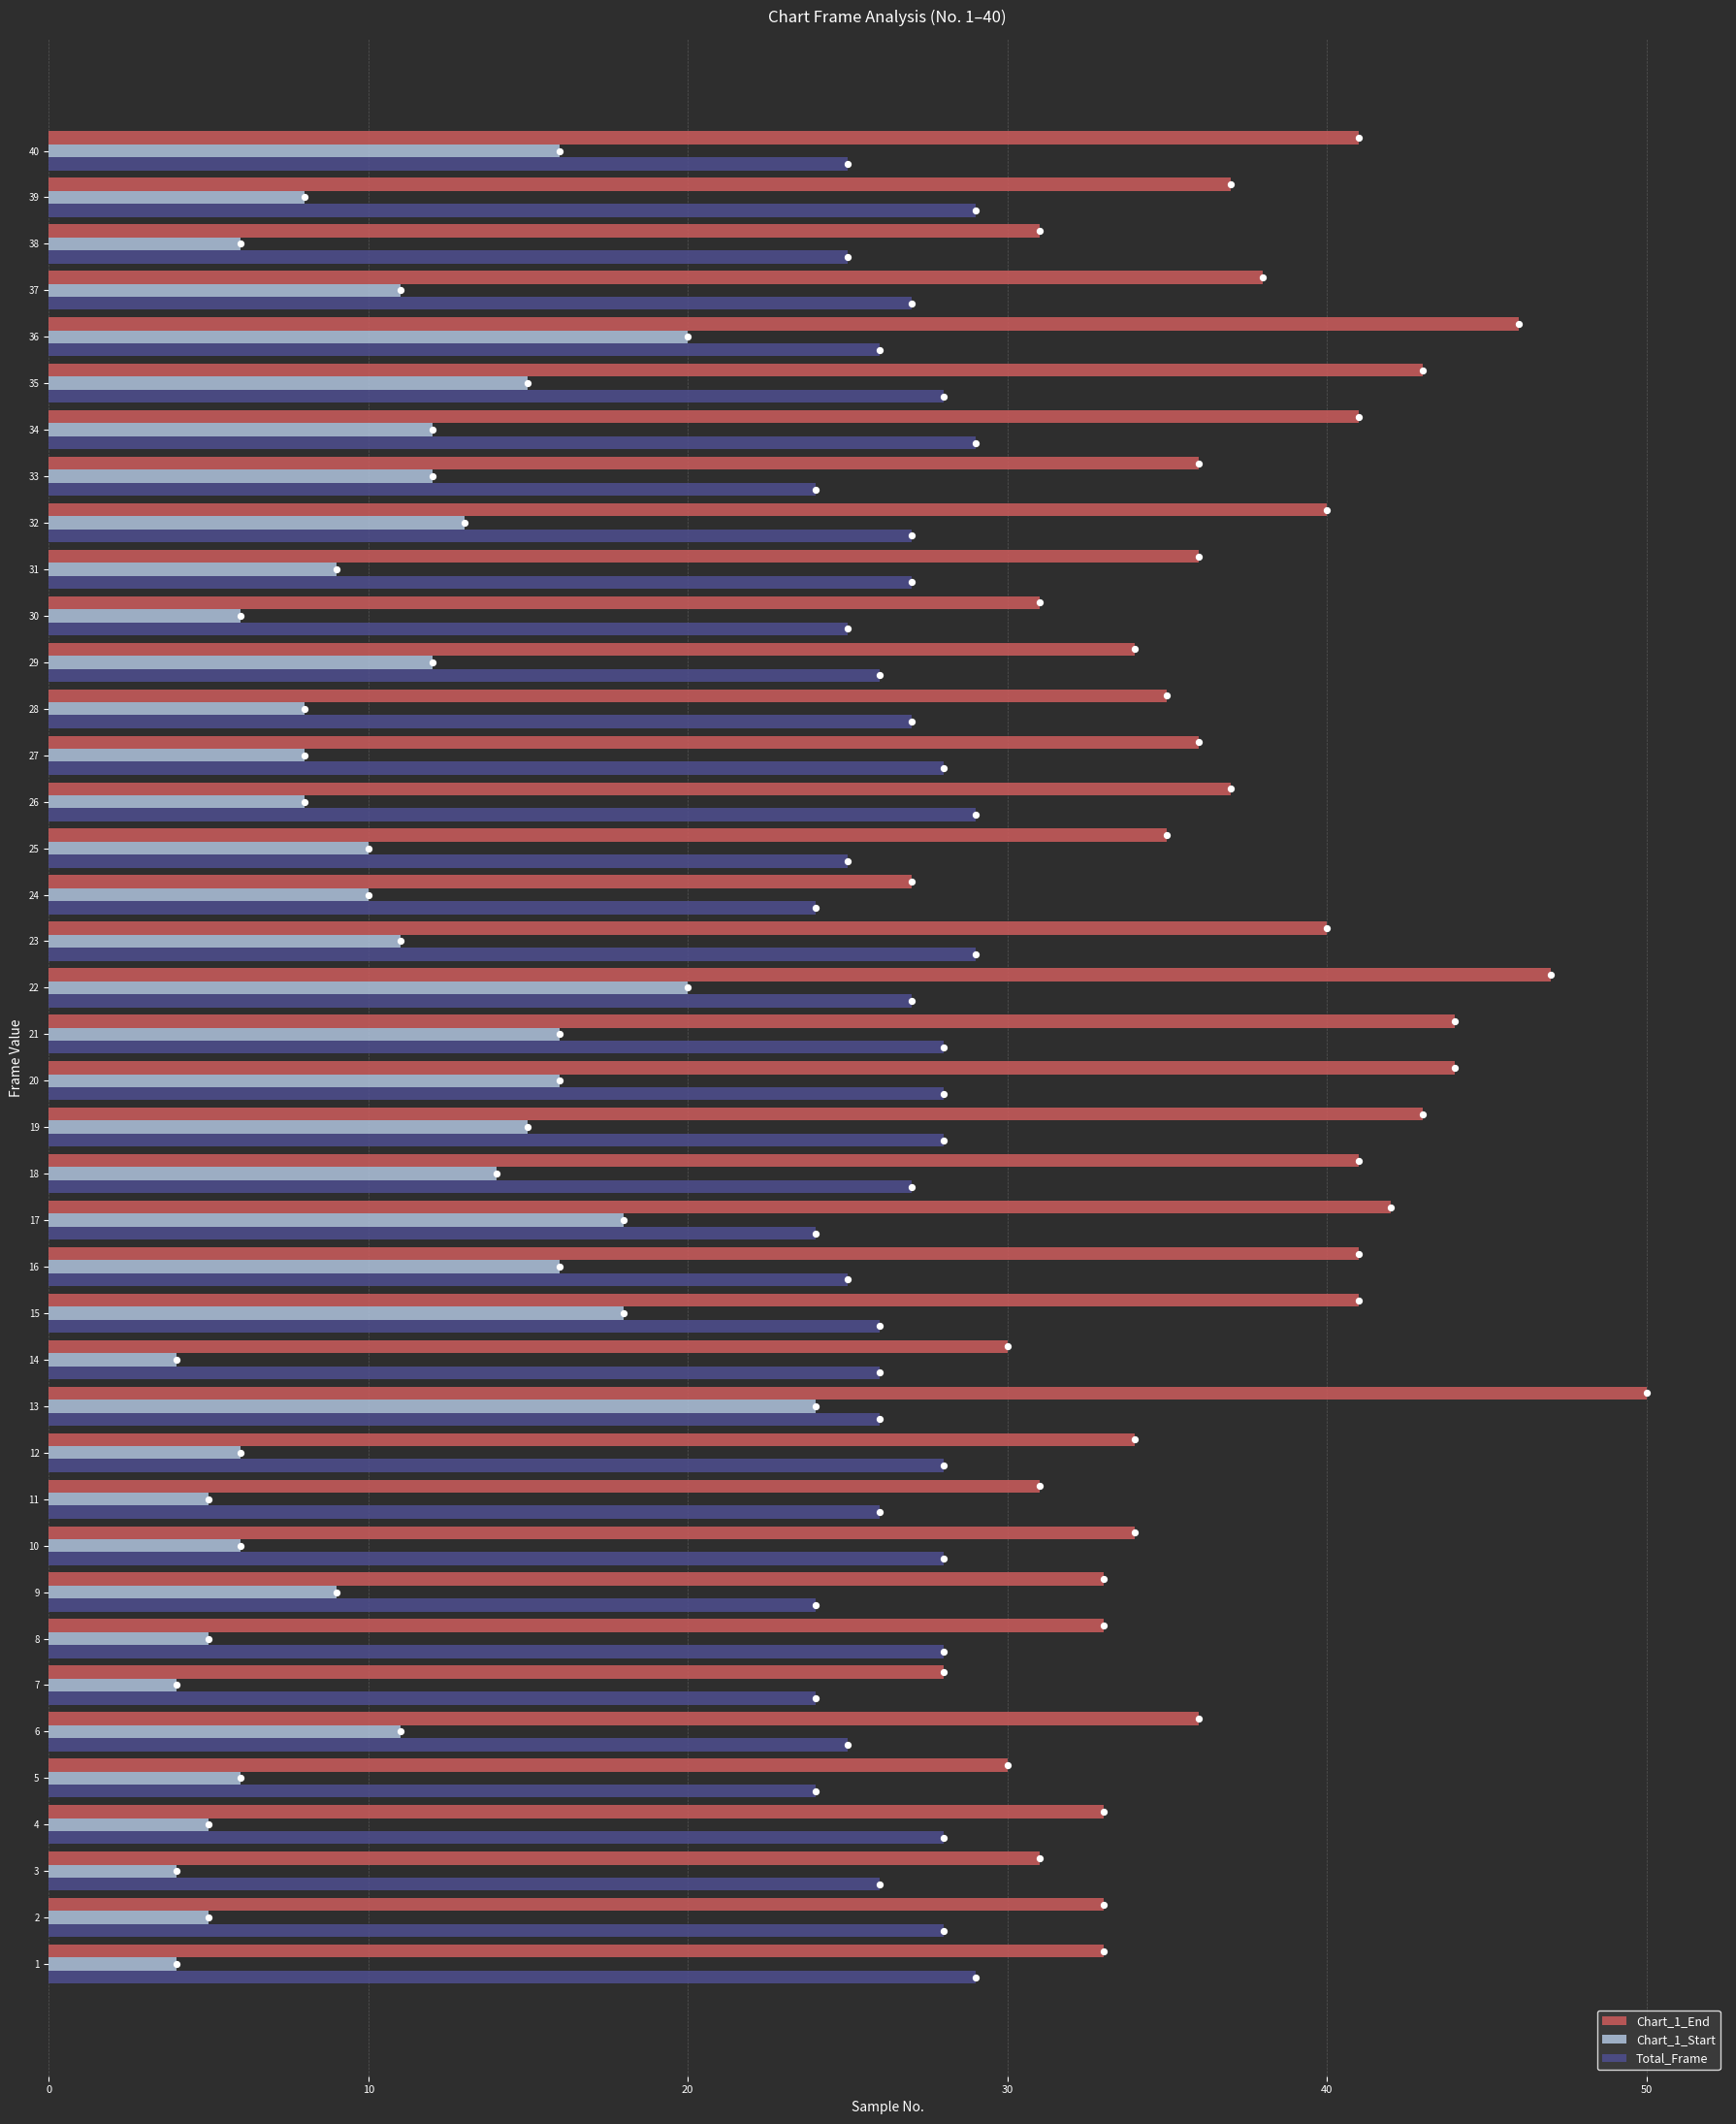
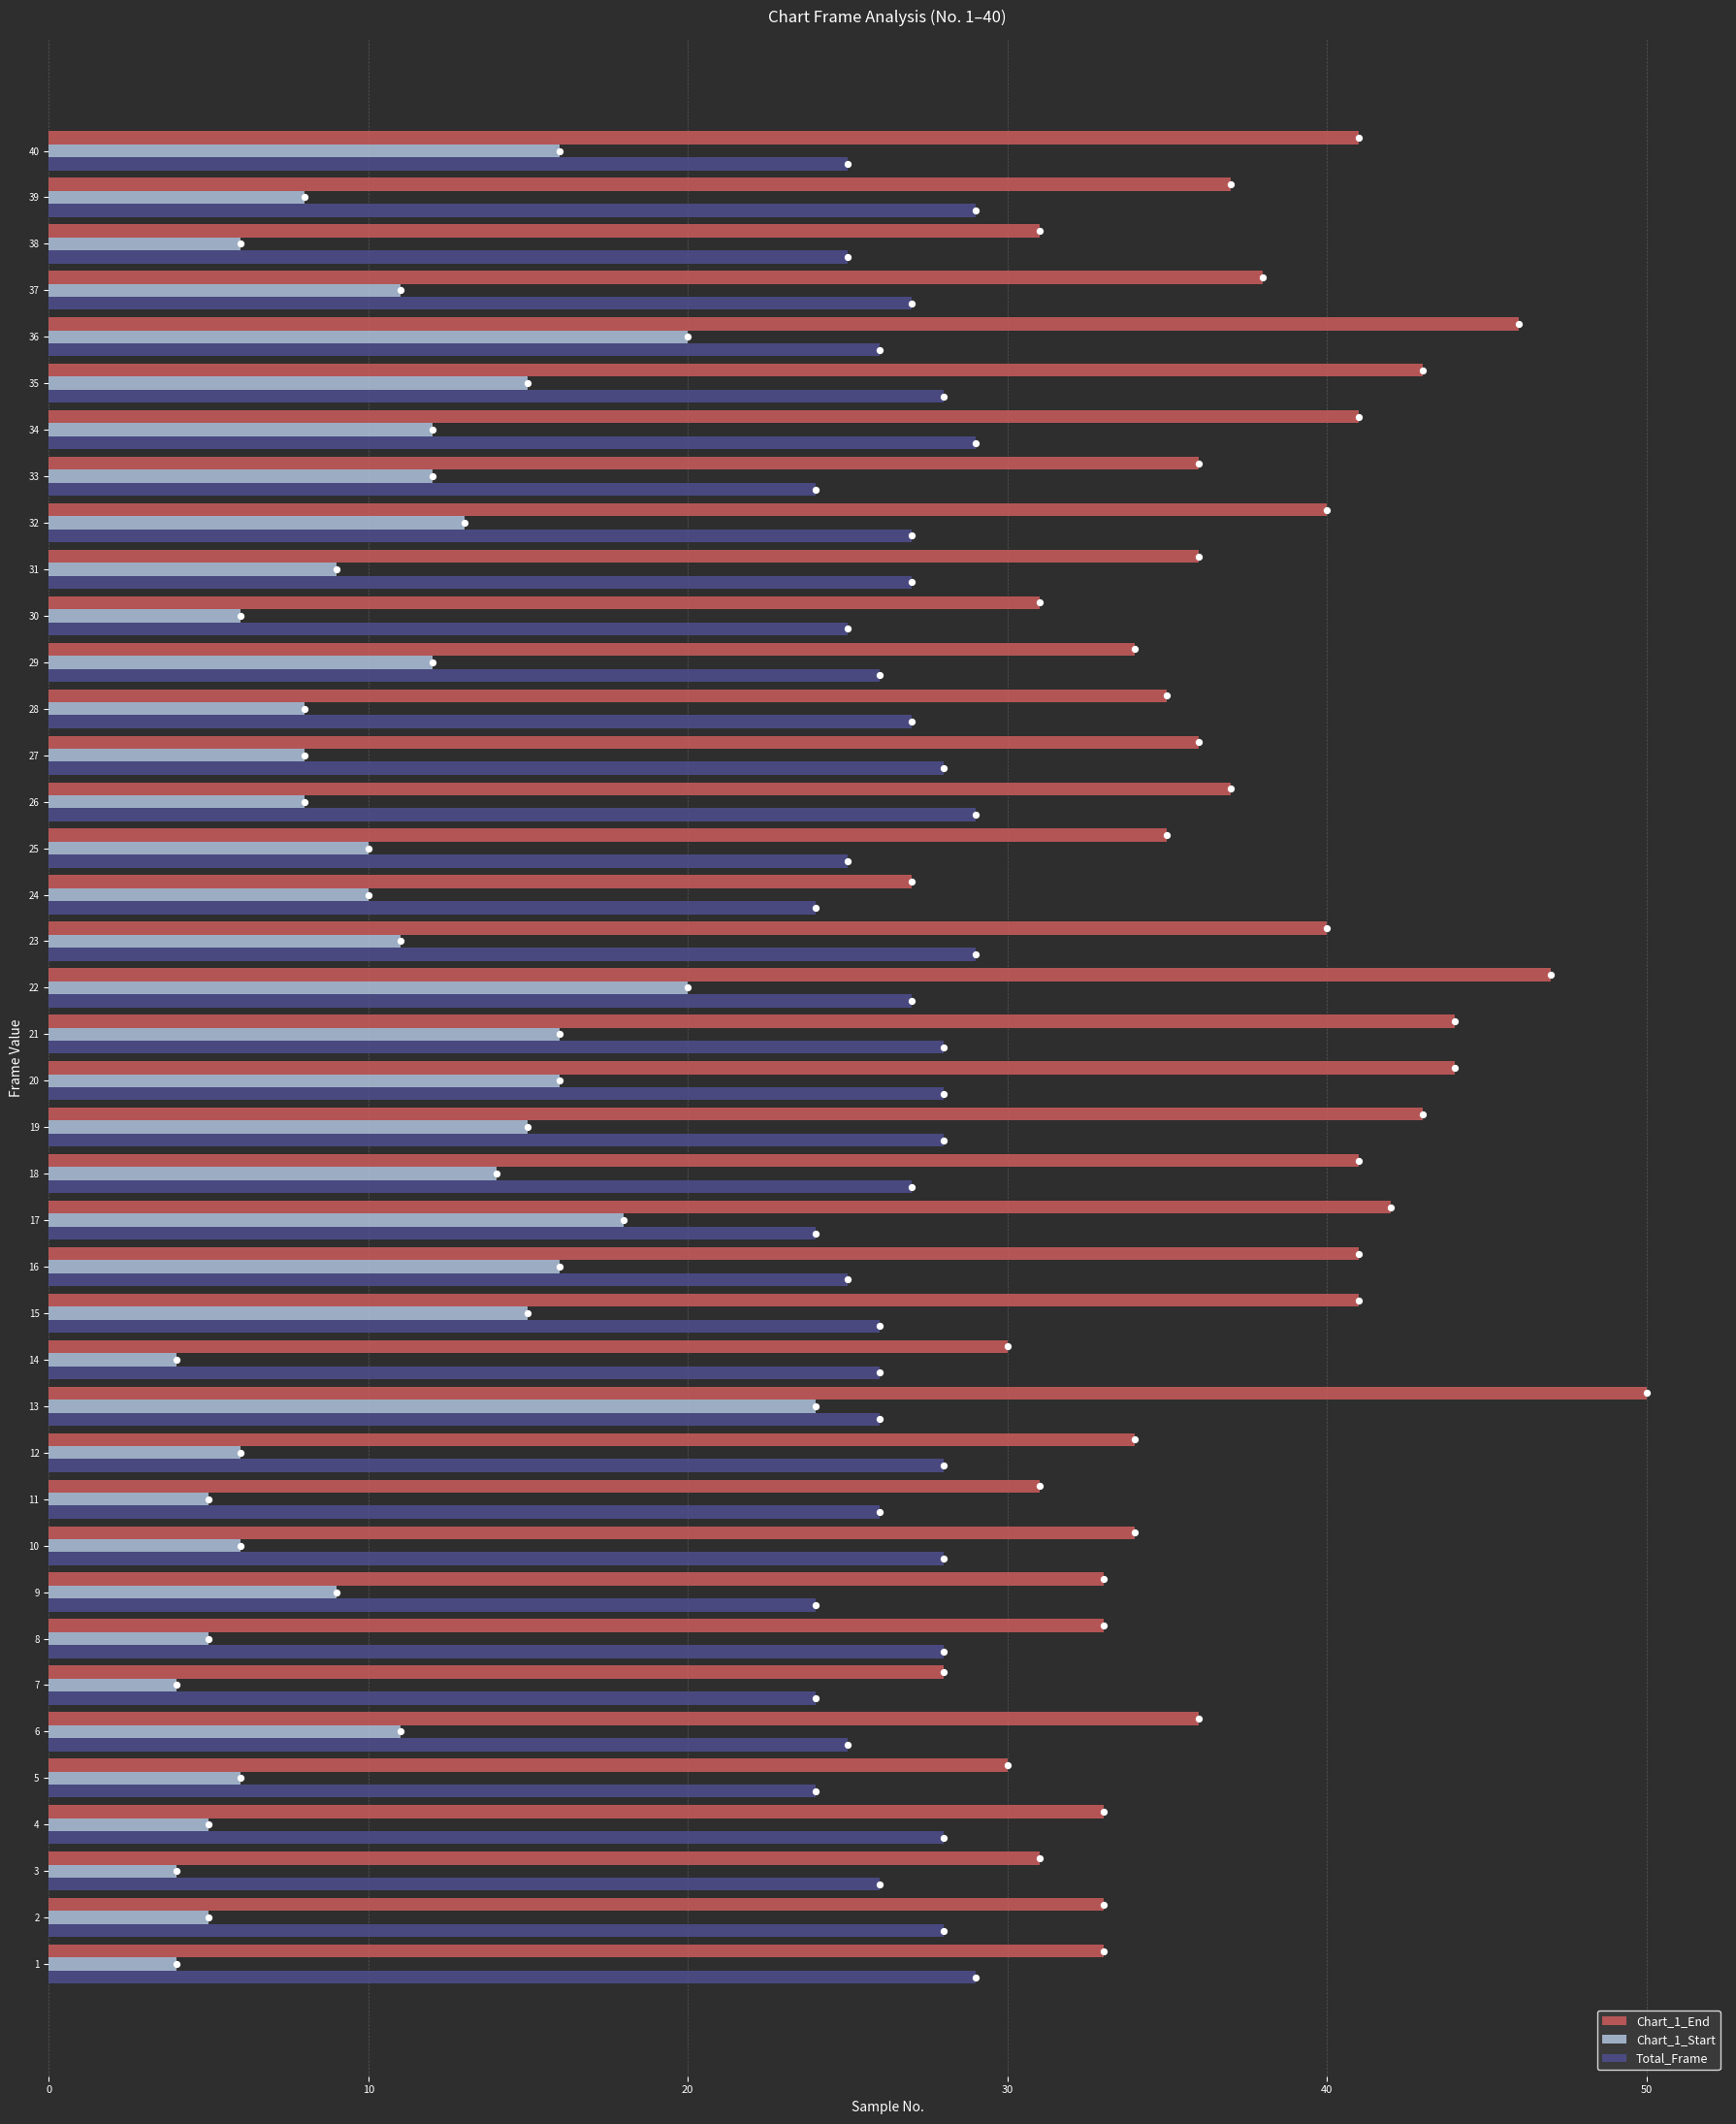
Chart_1_Start, 15: 18 -> 15
